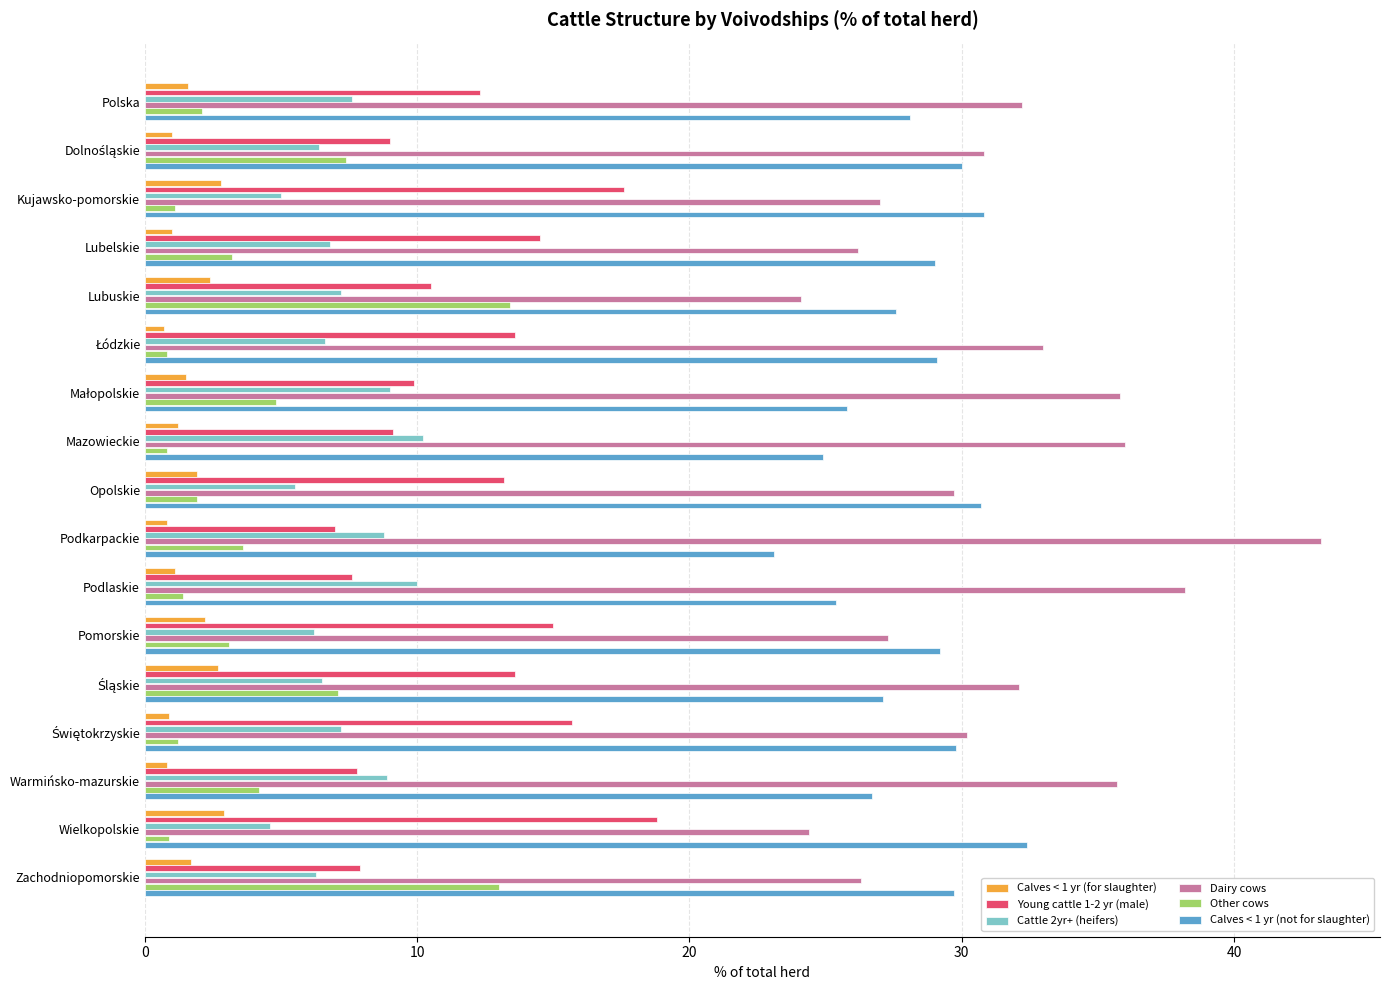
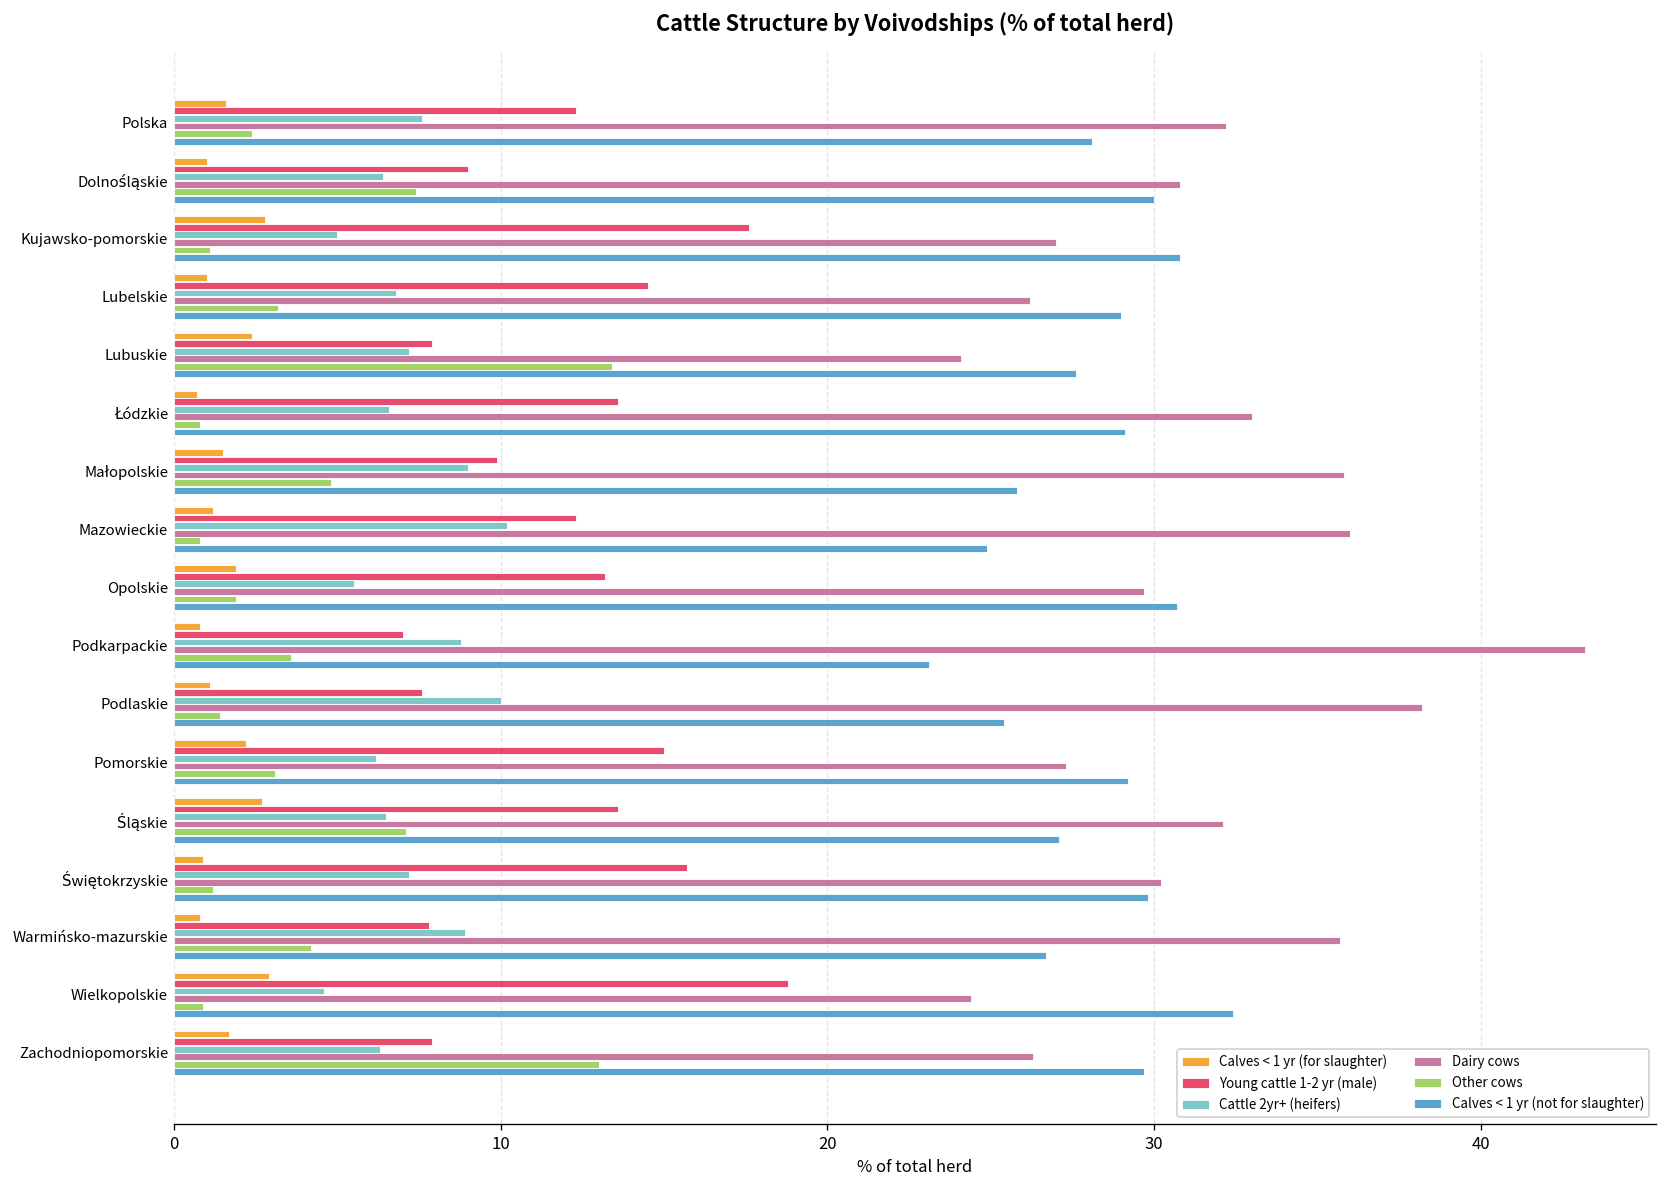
Other cows, Polska: 2.1 -> 2.4
Young cattle 1-2 yr (male), Lubuskie: 10.5 -> 7.9
Young cattle 1-2 yr (male), Mazowieckie: 9.1 -> 12.3
